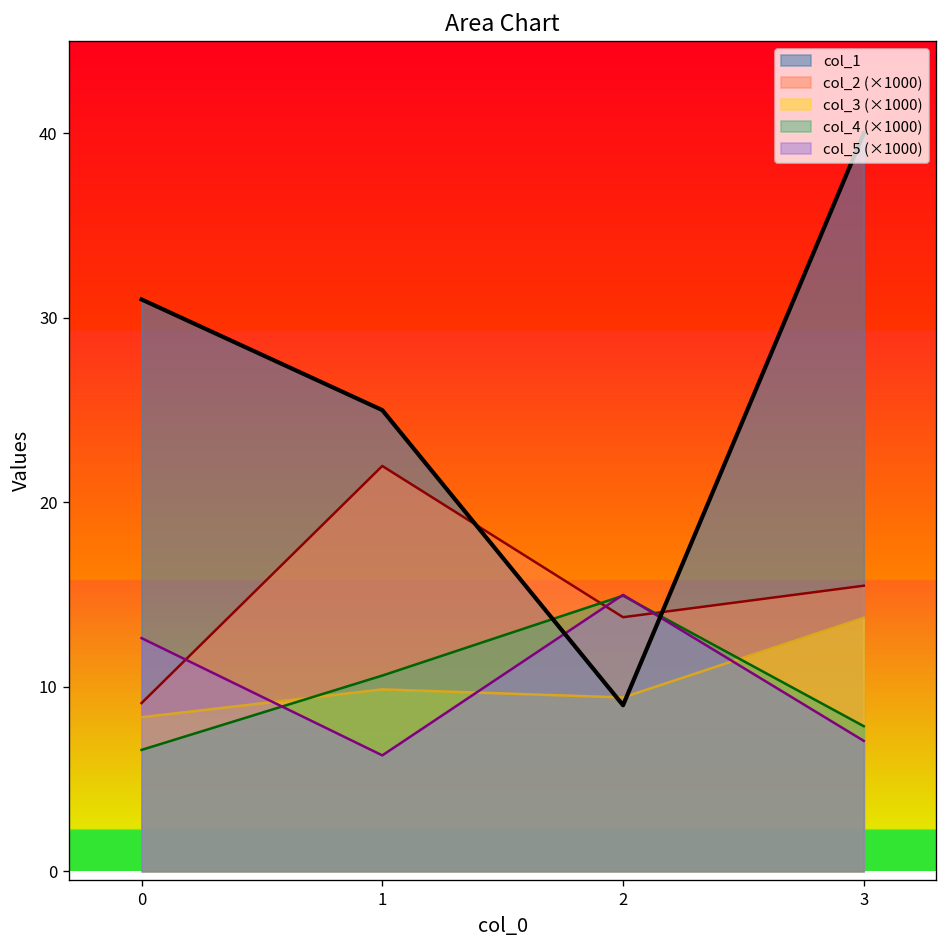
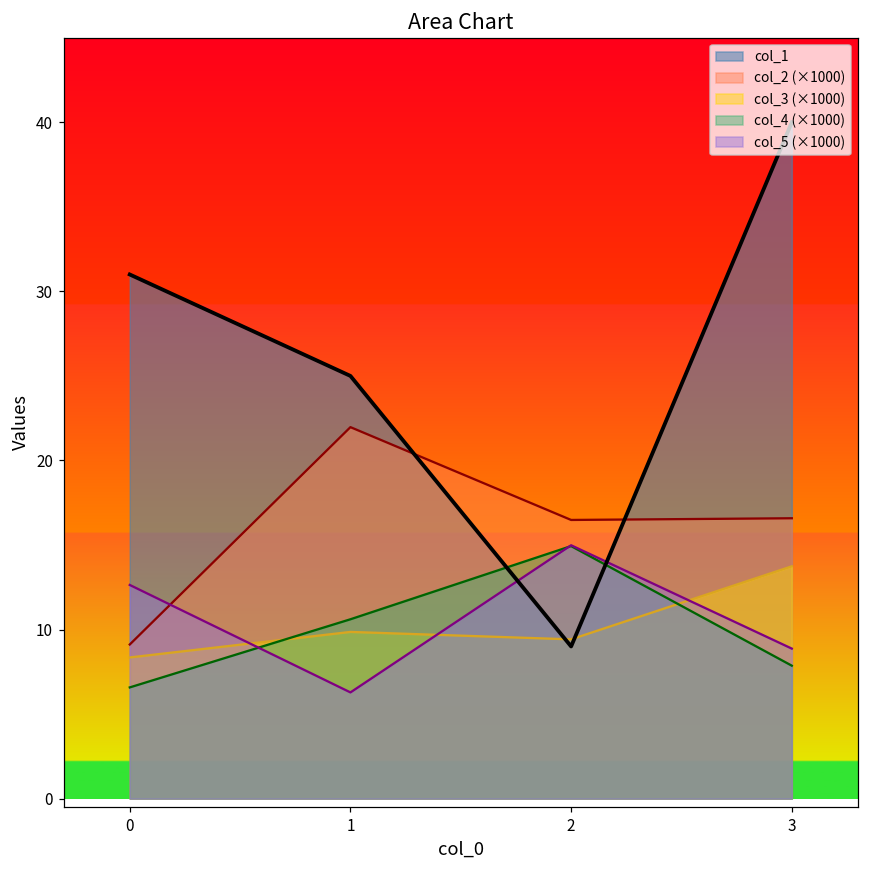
col_2 (×1000), 2: 13.8 -> 16.5
col_2 (×1000), 3: 15.5 -> 16.6
col_5 (×1000), 3: 7.1 -> 8.9
